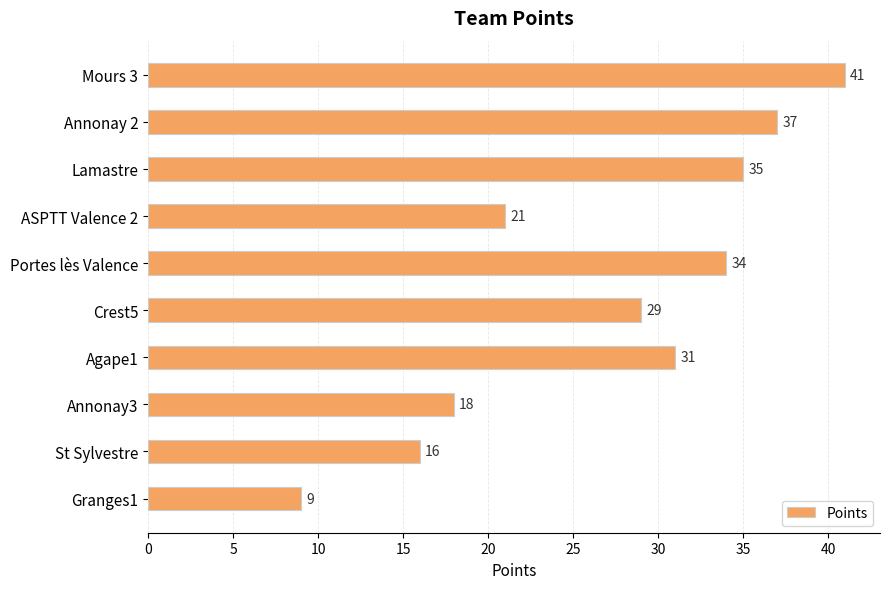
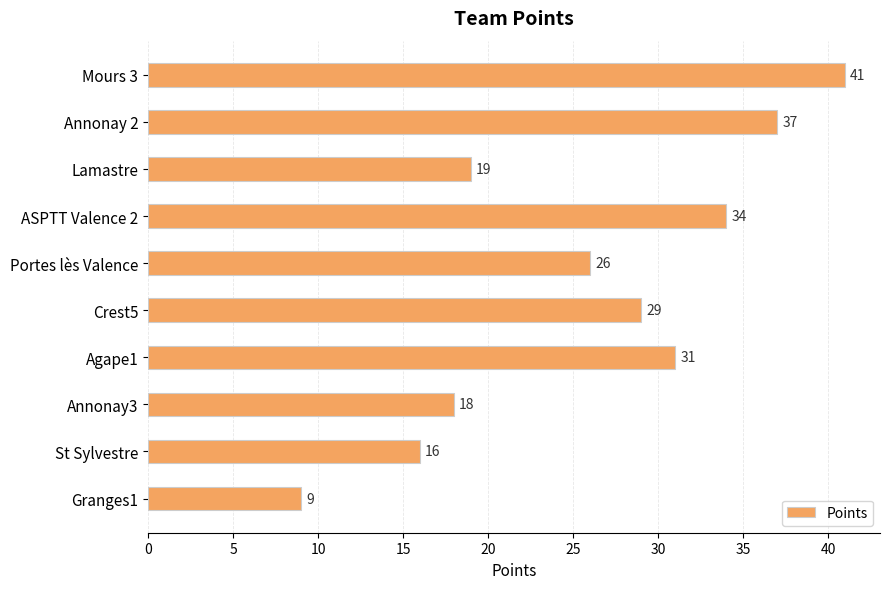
Lamastre: 35 -> 19
ASPTT Valence 2: 21 -> 34
Portes lès Valence: 34 -> 26
